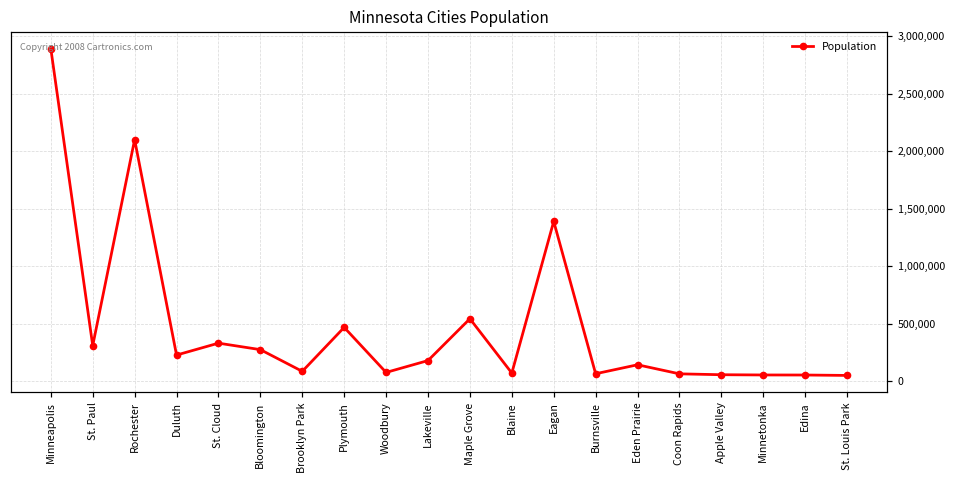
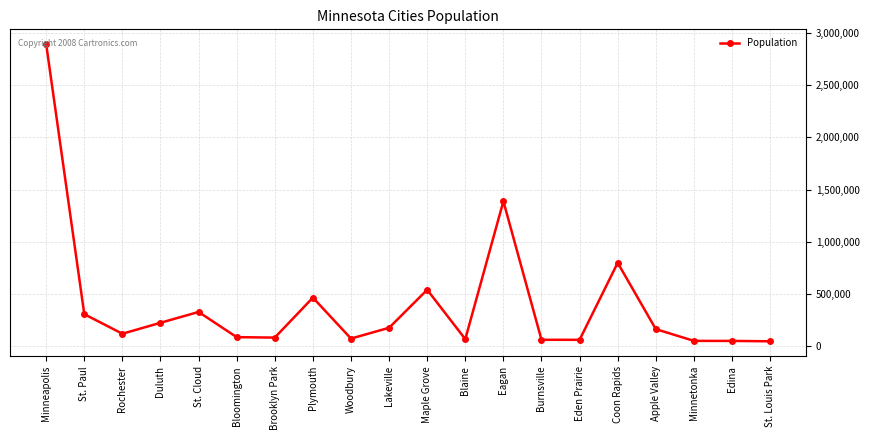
Rochester: 2,100,000 -> 120,000
Bloomington: 270,000 -> 90,000
Eden Prairie: 140,000 -> 60,000
Coon Rapids: 60,000 -> 800,000
Apple Valley: 60,000 -> 170,000
